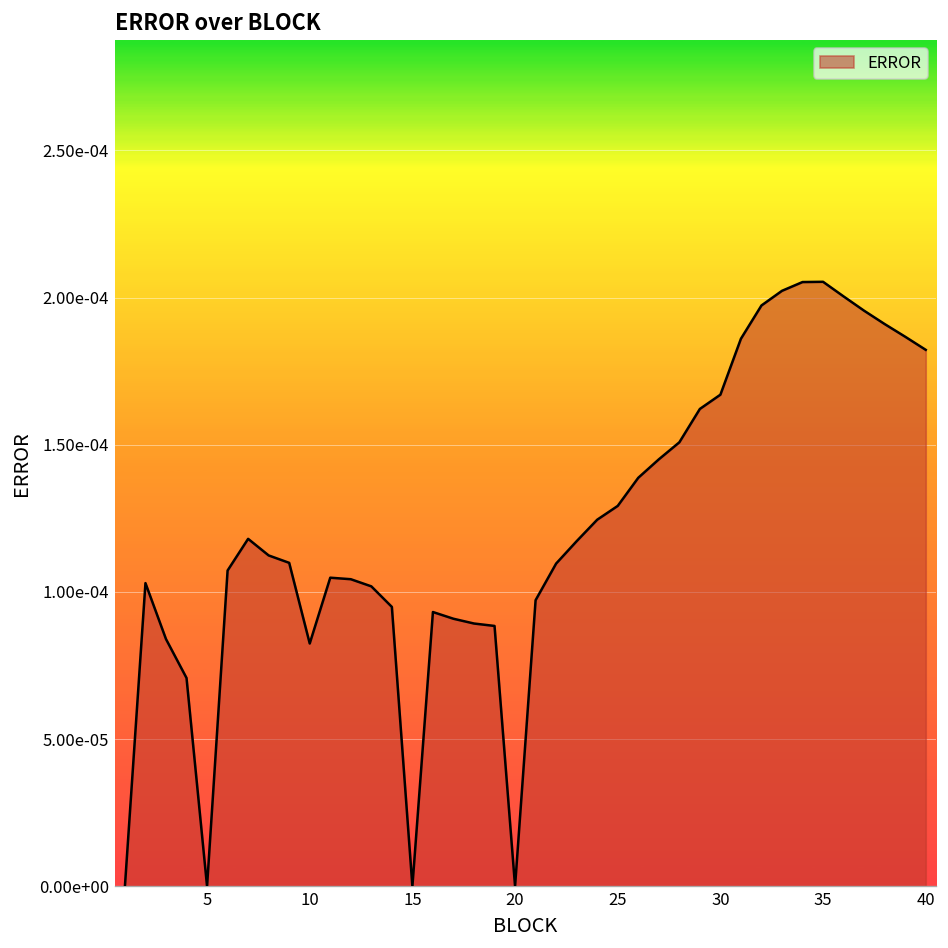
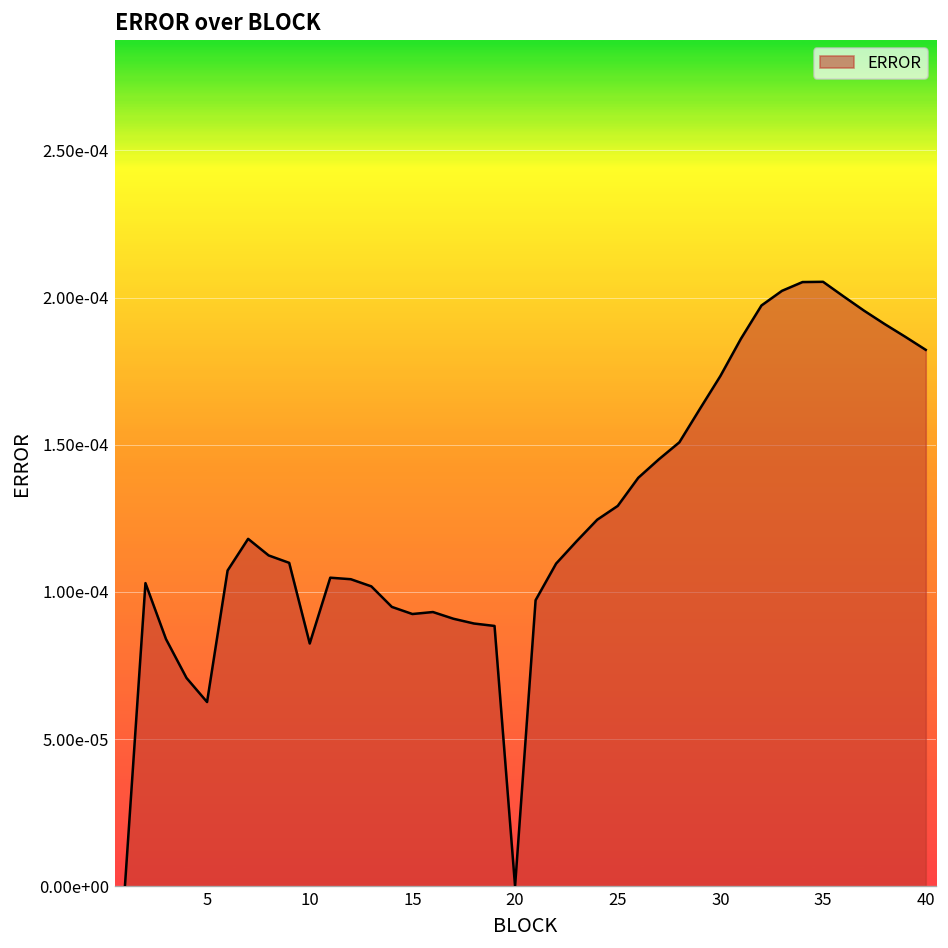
5: 0.0000 -> 0.0001
15: 0.0000 -> 0.0001
30: 0.000167 -> 0.000173
